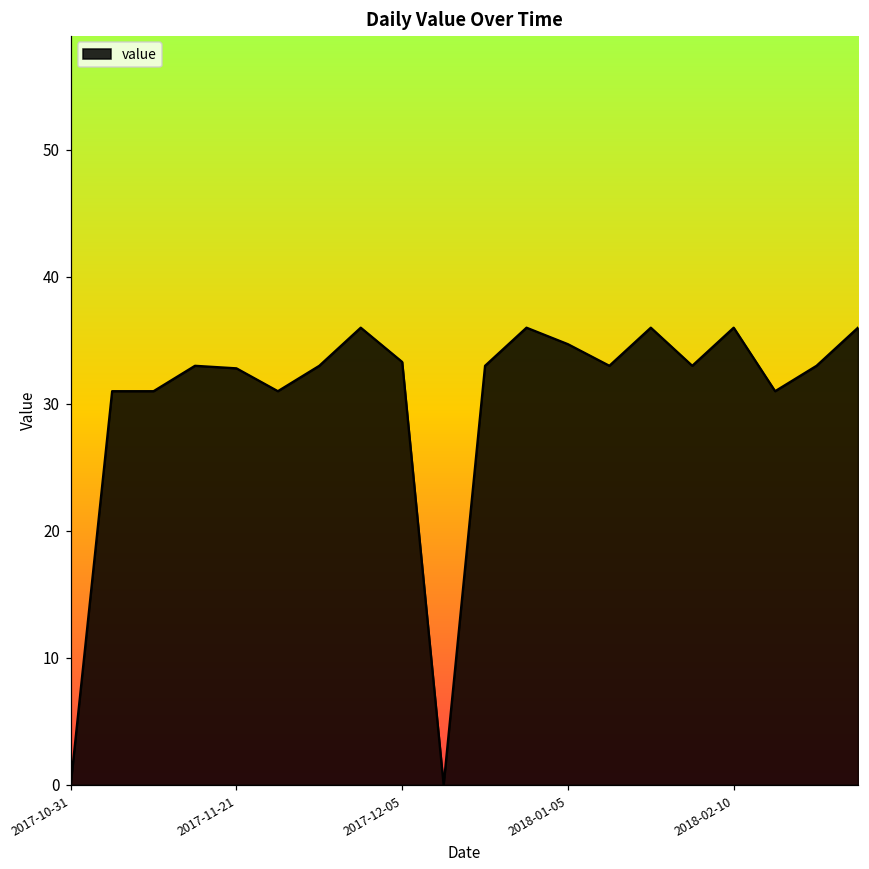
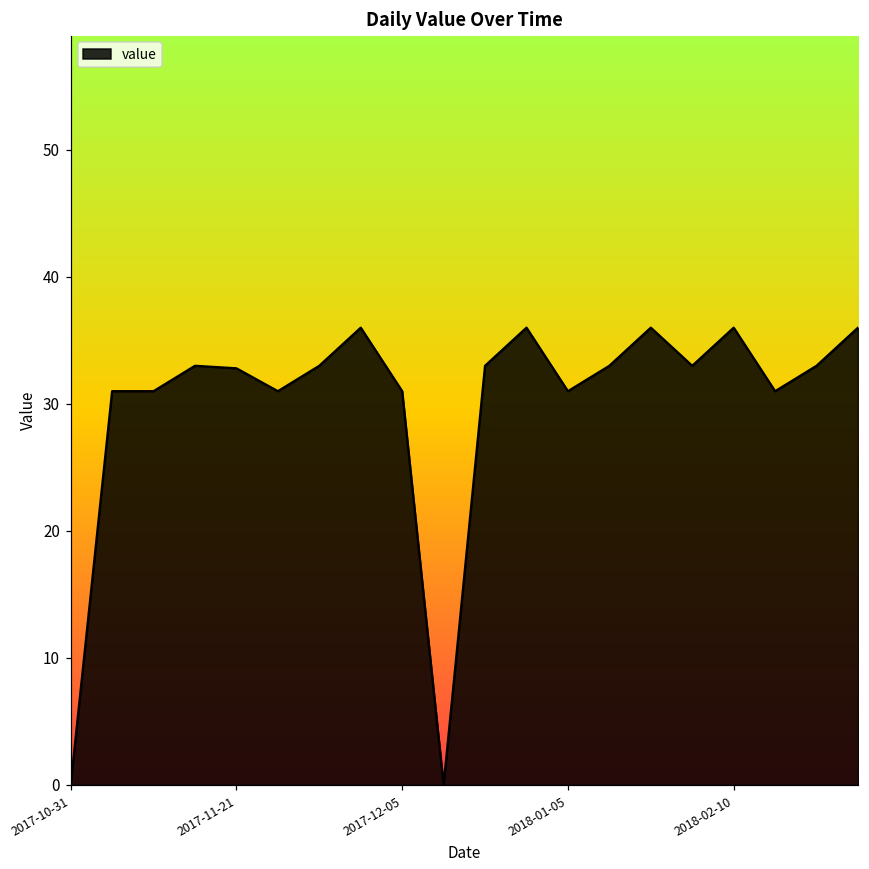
2017-12-05: 33.3 -> 31.0
2018-01-05: 34.7 -> 31.0
